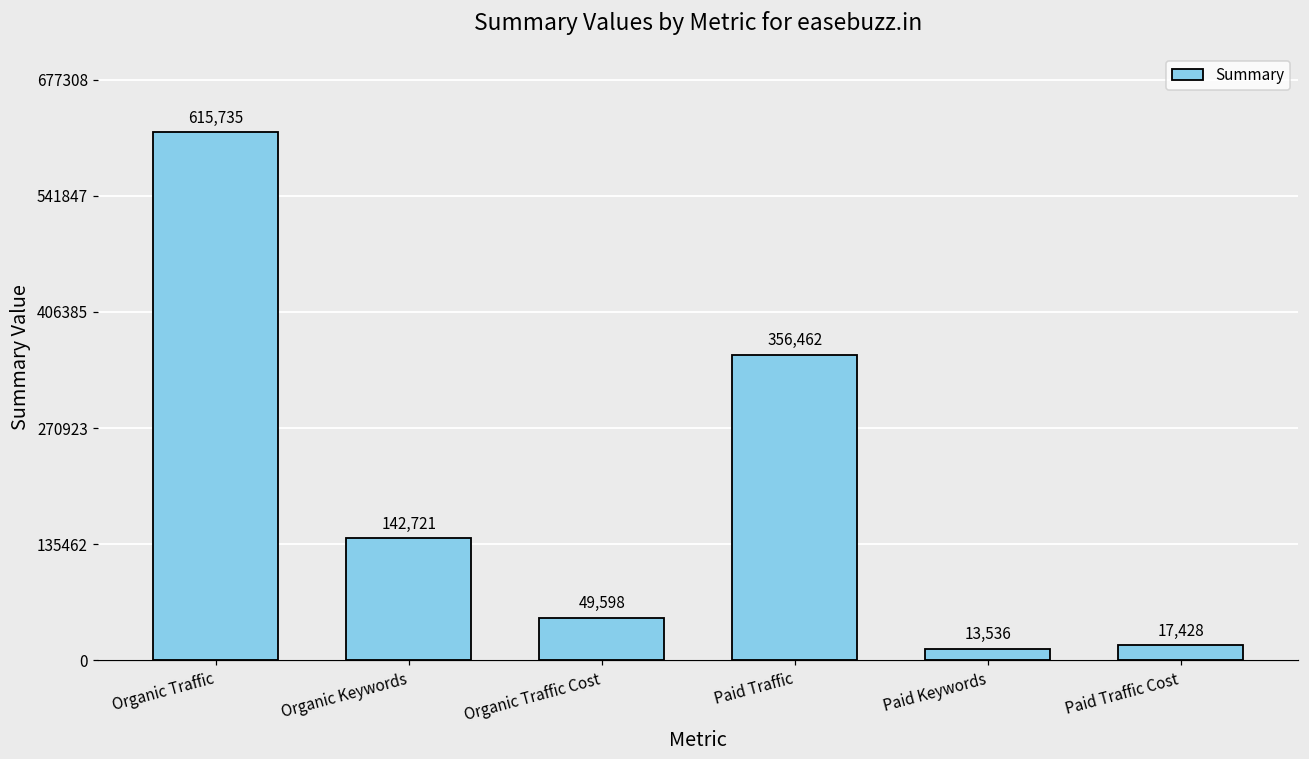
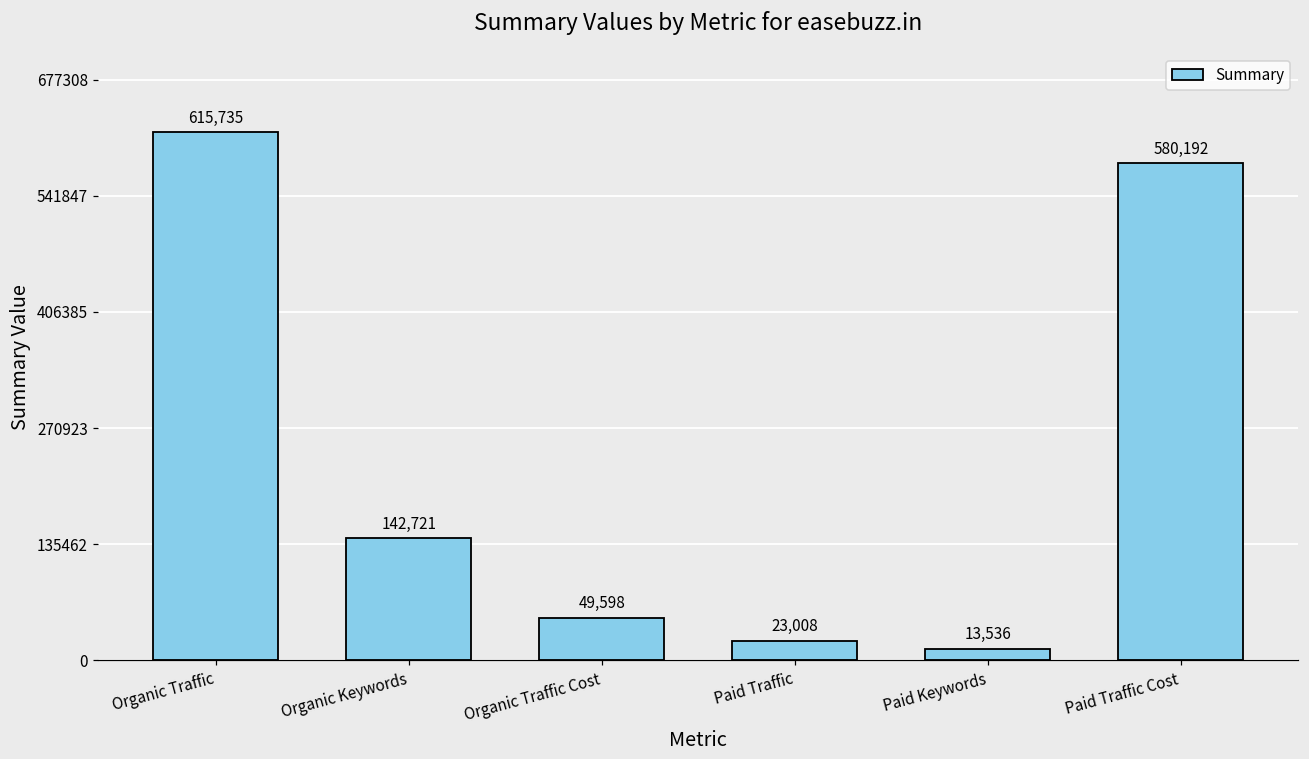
Paid Traffic: 356,462 -> 23,008
Paid Traffic Cost: 17,428 -> 580,192
